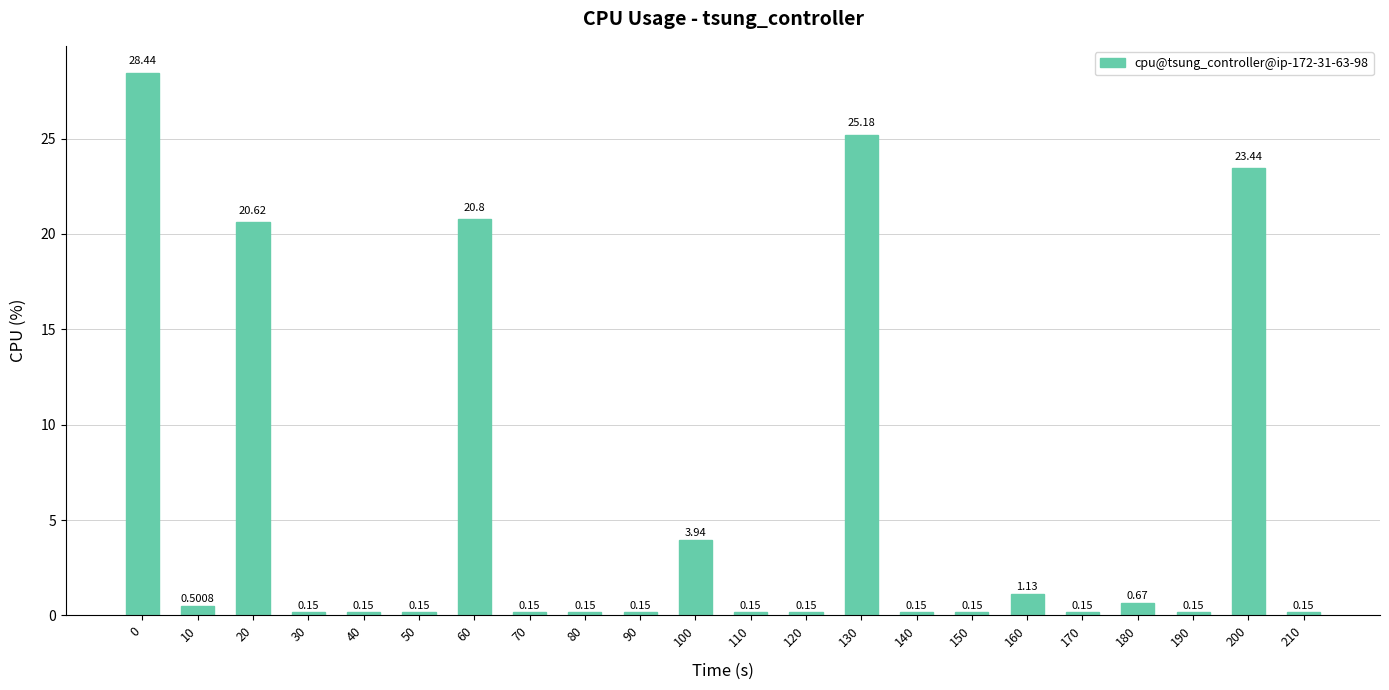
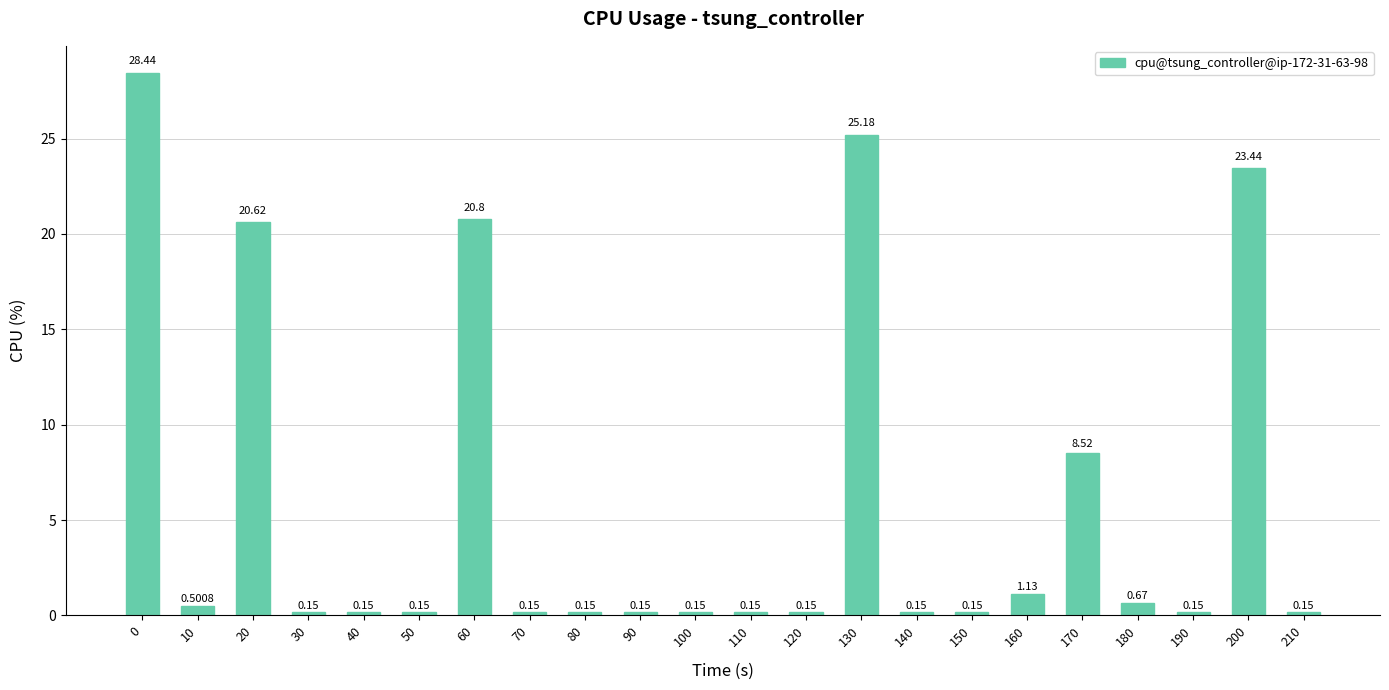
100: 3.94 -> 0.15
170: 0.15 -> 8.52
